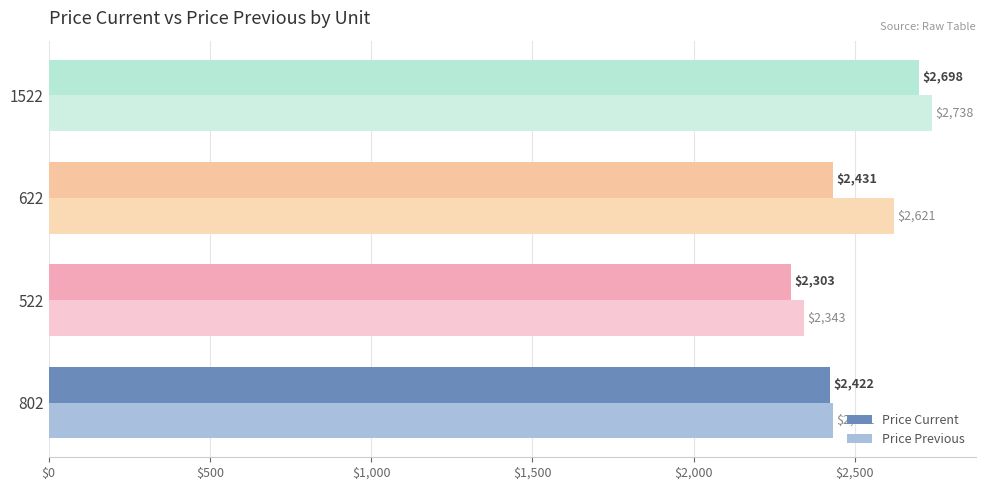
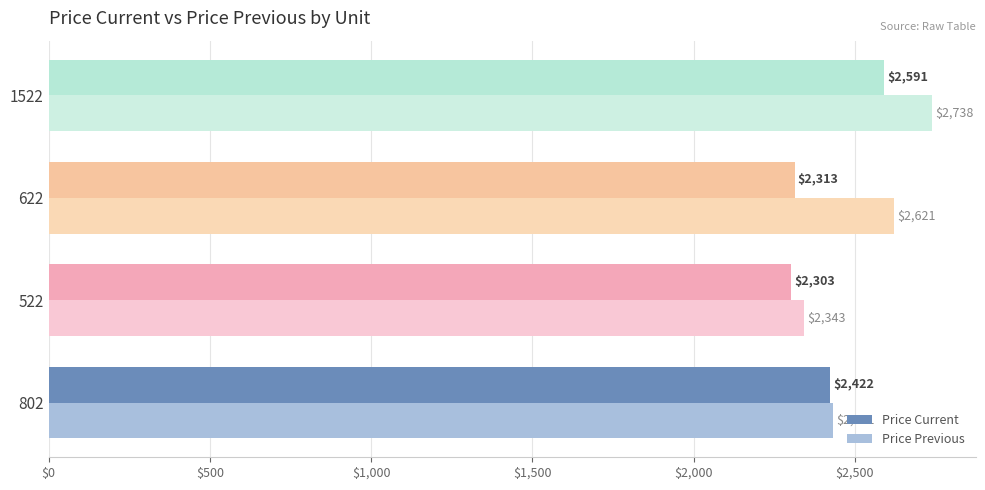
Price Current, 1522: $2,698 -> $2,591
Price Current, 622: $2,431 -> $2,313
